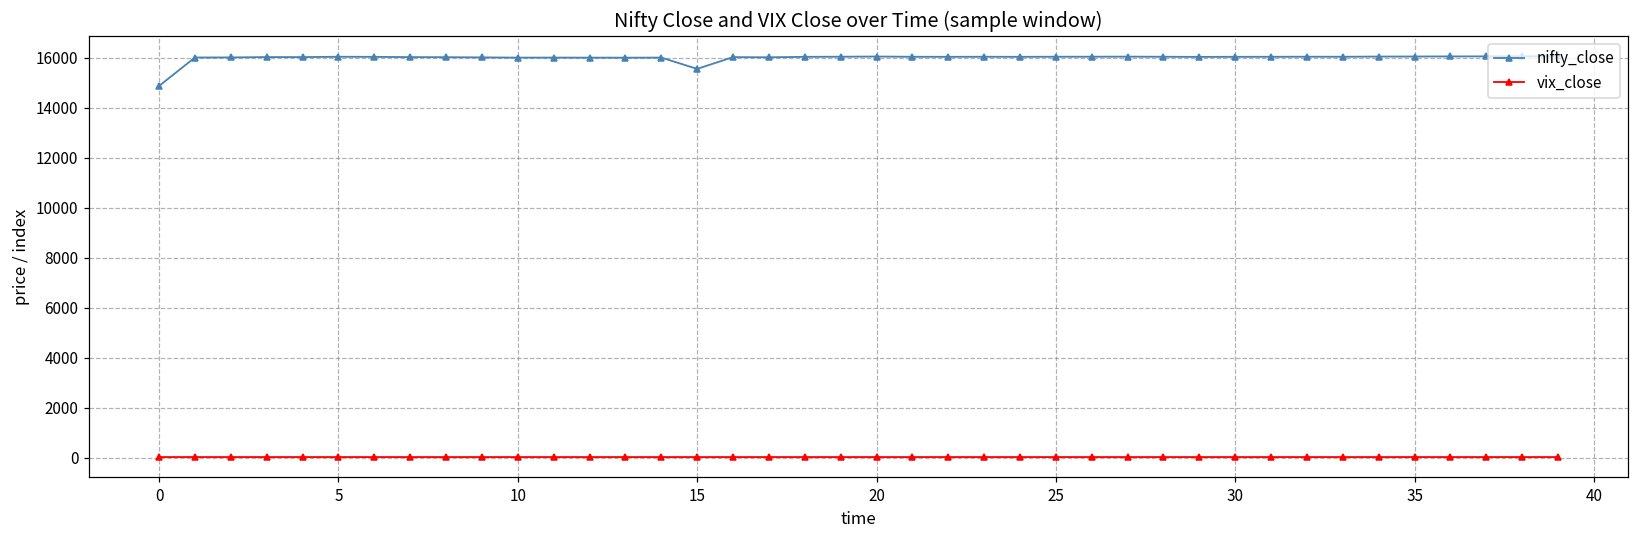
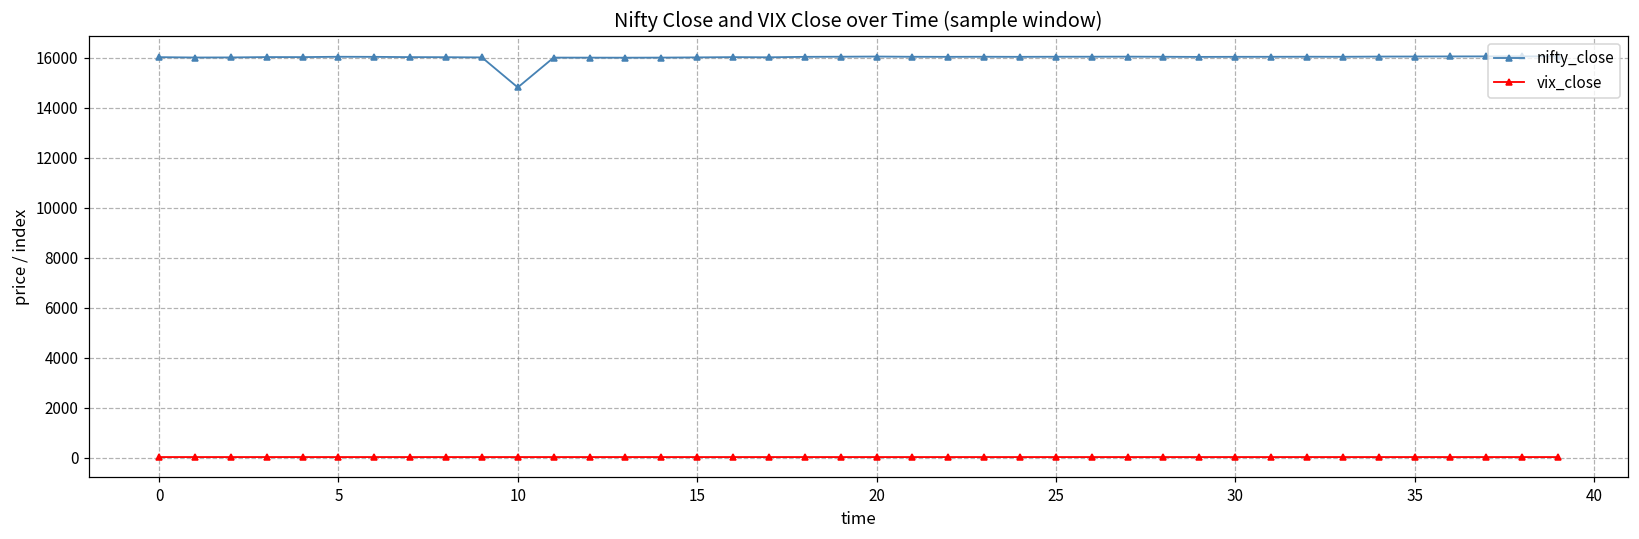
nifty_close, 0: 14900 -> 16000
nifty_close, 10: 16000 -> 14800
nifty_close, 15: 15600 -> 16000
